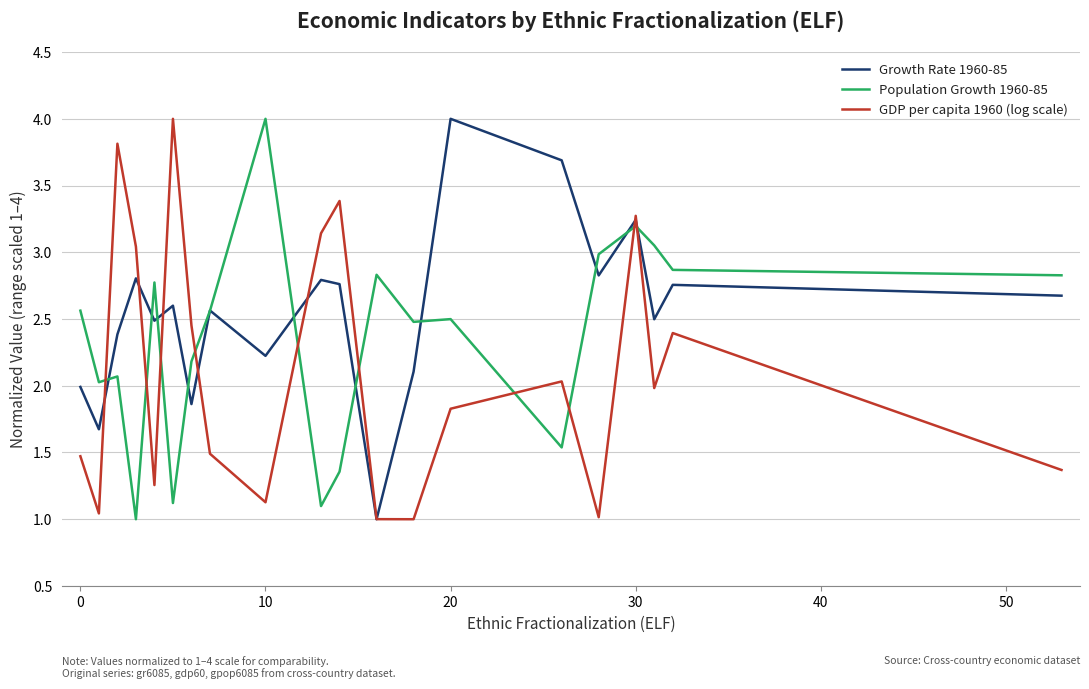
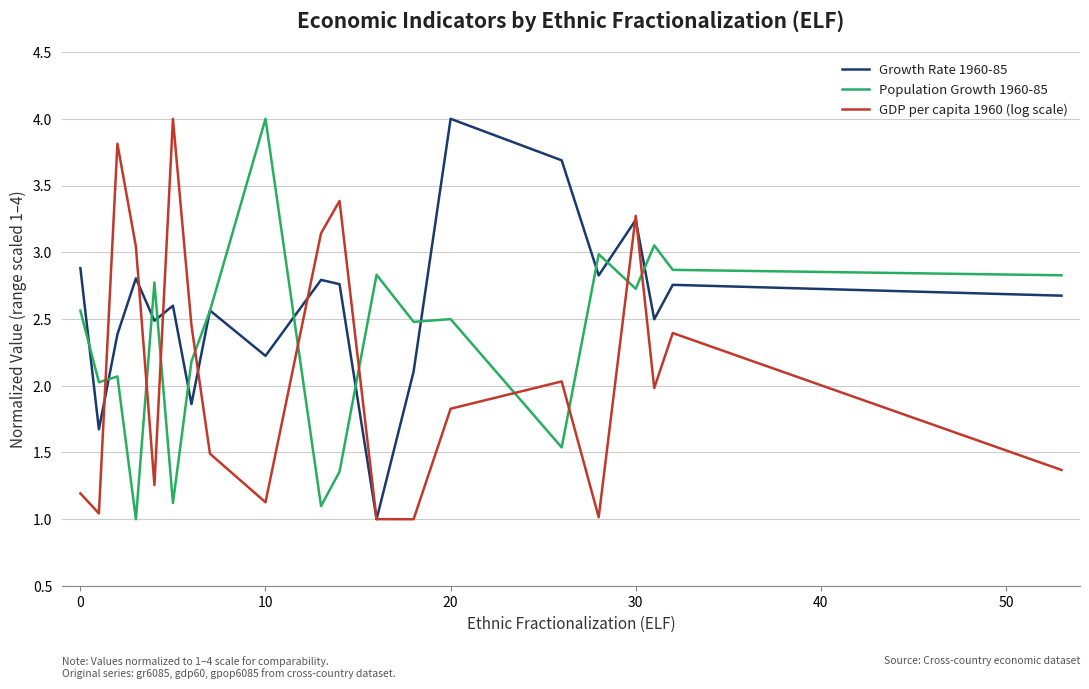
Growth Rate 1960-85, 0: 1.99 -> 2.88
GDP per capita 1960 (log scale), 0: 1.47 -> 1.19
Population Growth 1960-85, 30: 3.20 -> 2.73
